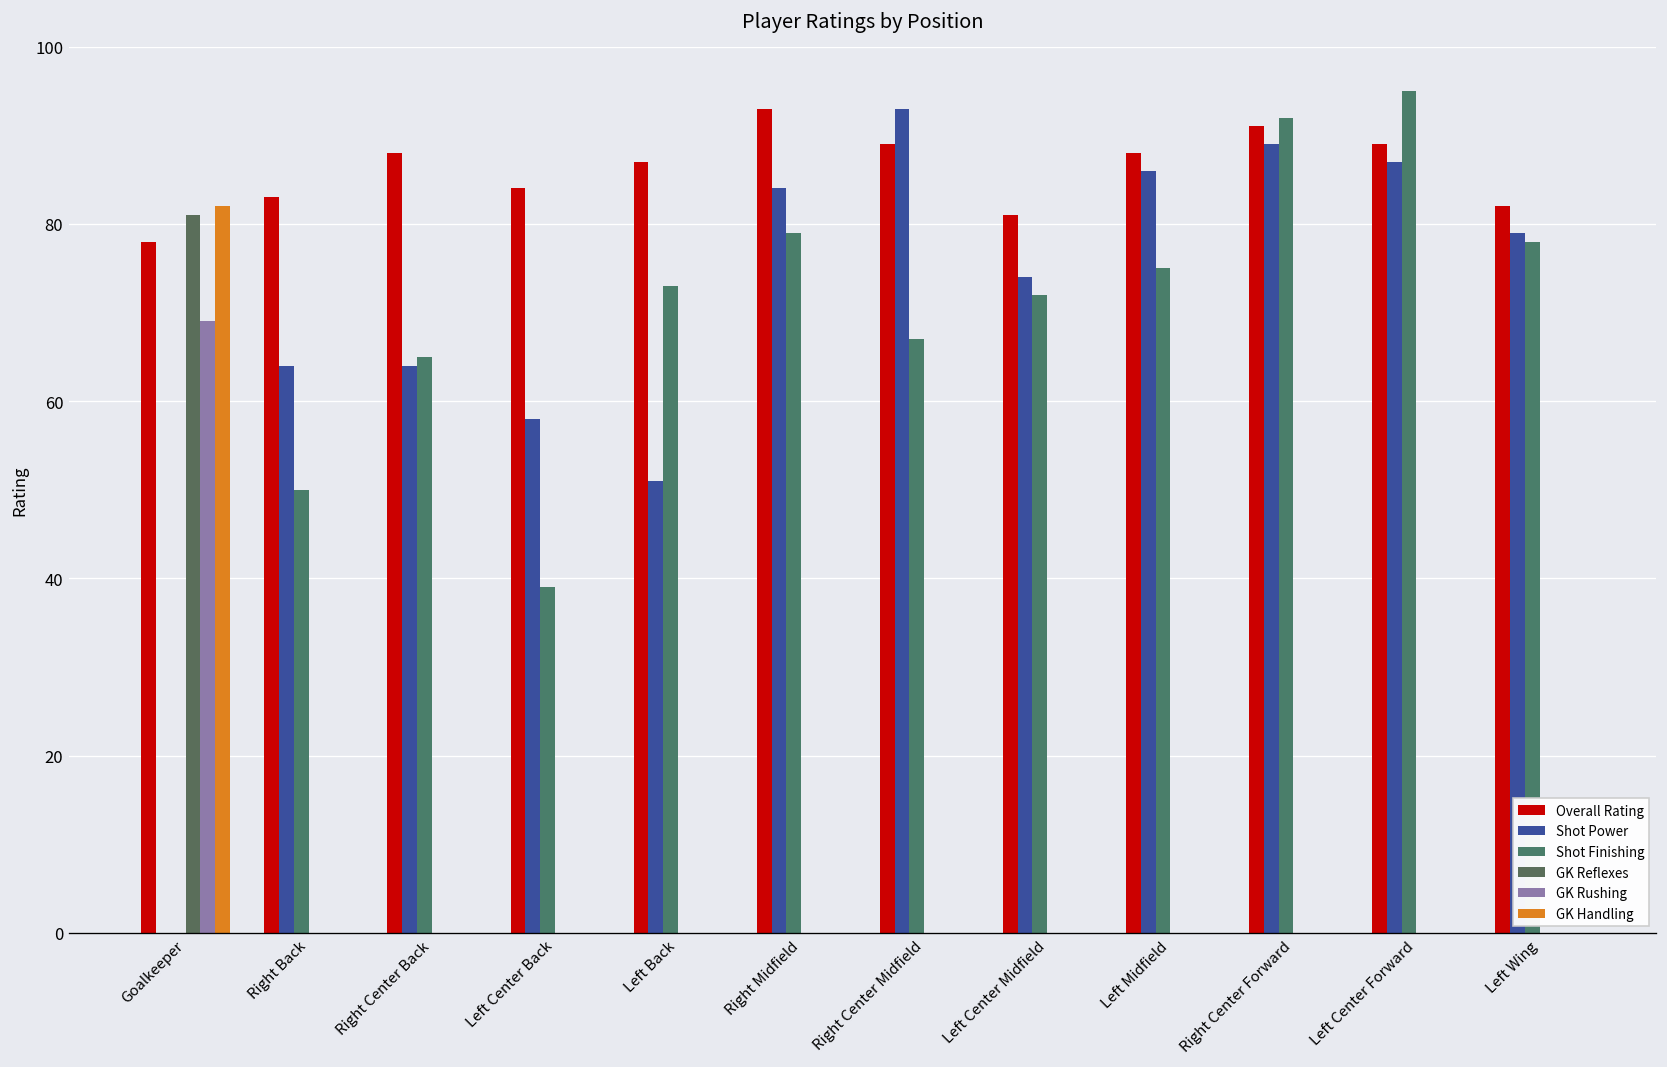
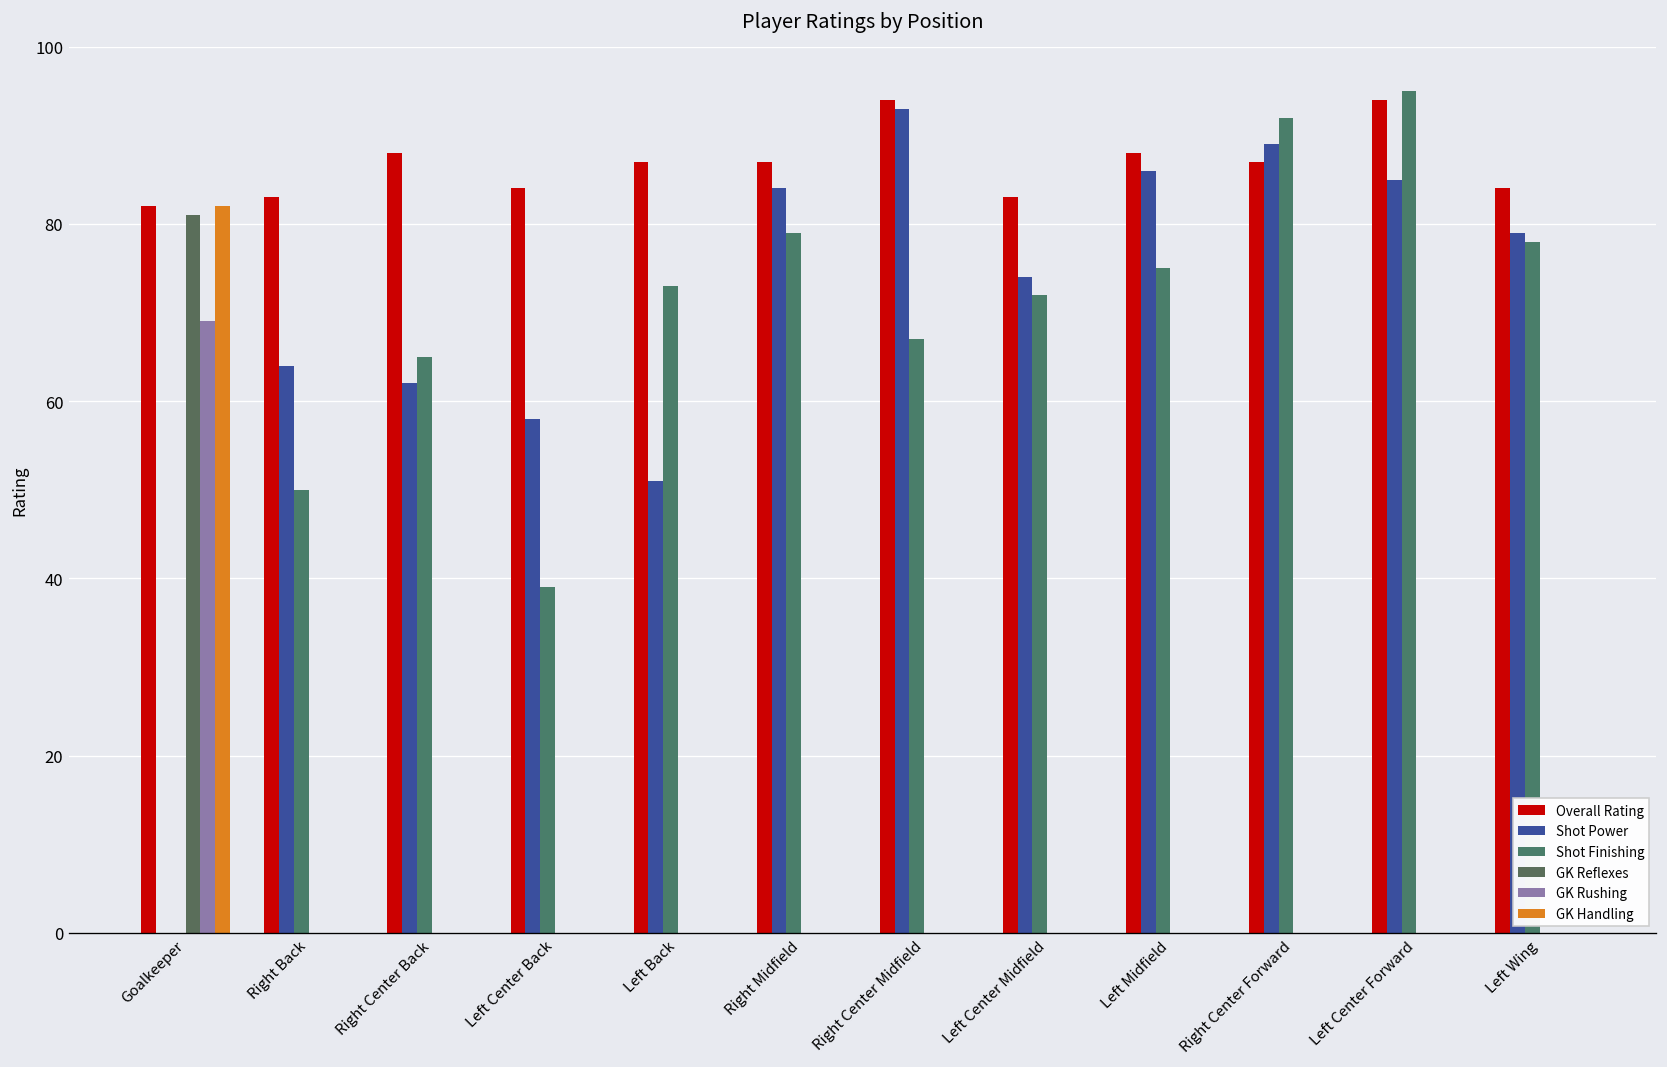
Overall Rating, Goalkeeper: 78 -> 82
Shot Power, Right Center Back: 64 -> 62
Overall Rating, Right Midfield: 93 -> 87
Overall Rating, Right Center Midfield: 89 -> 94
Overall Rating, Left Center Midfield: 81 -> 83
Overall Rating, Right Center Forward: 91 -> 87
Overall Rating, Left Center Forward: 89 -> 94
Shot Power, Left Center Forward: 87 -> 85
Overall Rating, Left Wing: 82 -> 84
